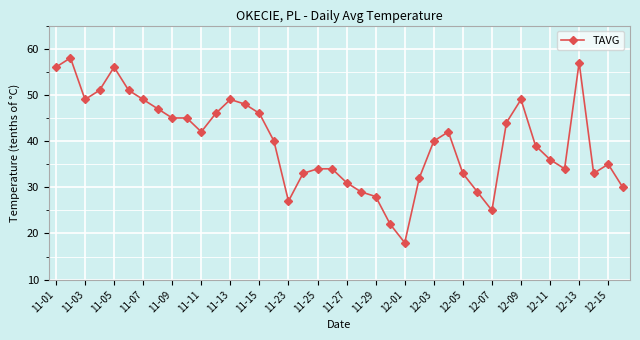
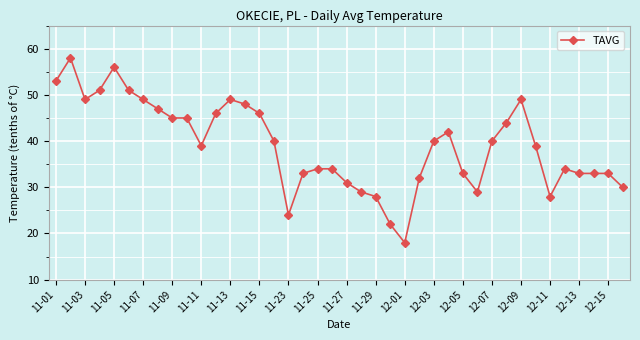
11-01: 56 -> 53
11-11: 42 -> 39
11-23: 27 -> 24
12-07: 25 -> 40
12-11: 36 -> 28
12-13: 57 -> 33
12-15: 35 -> 33
